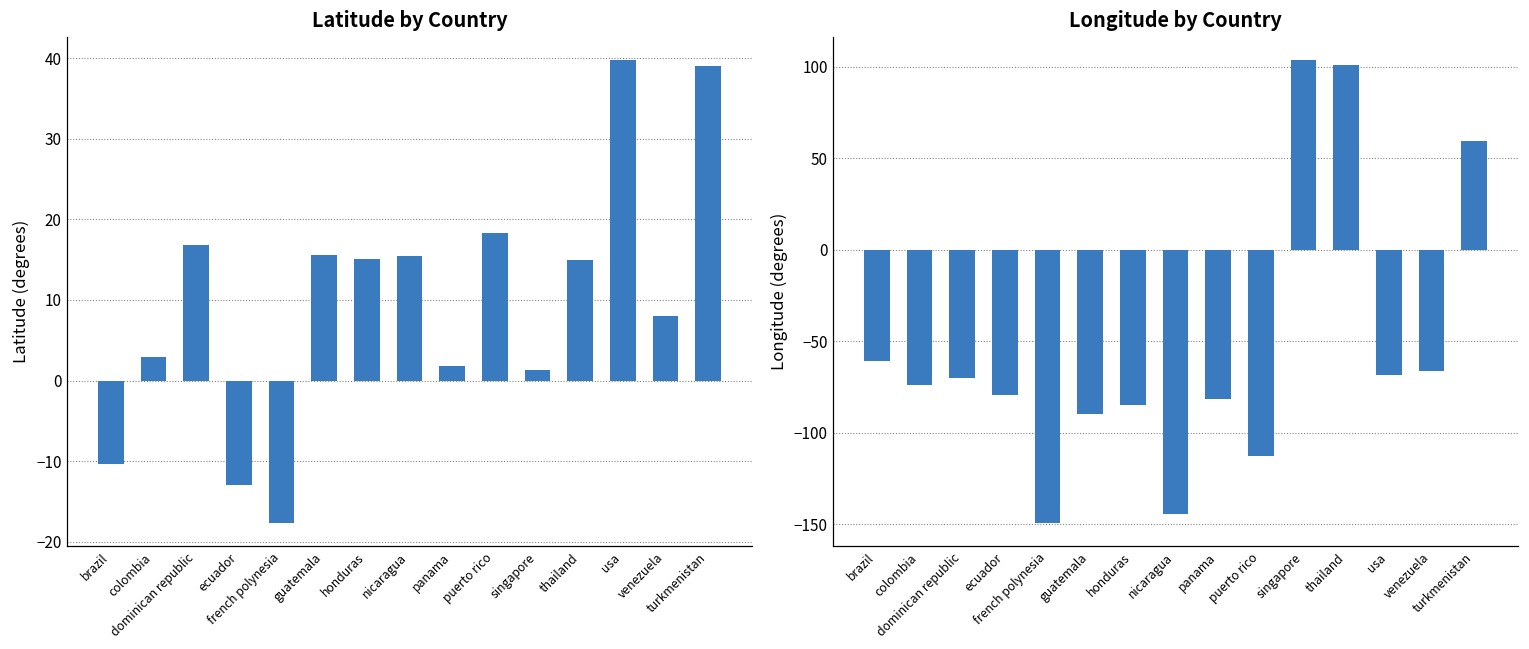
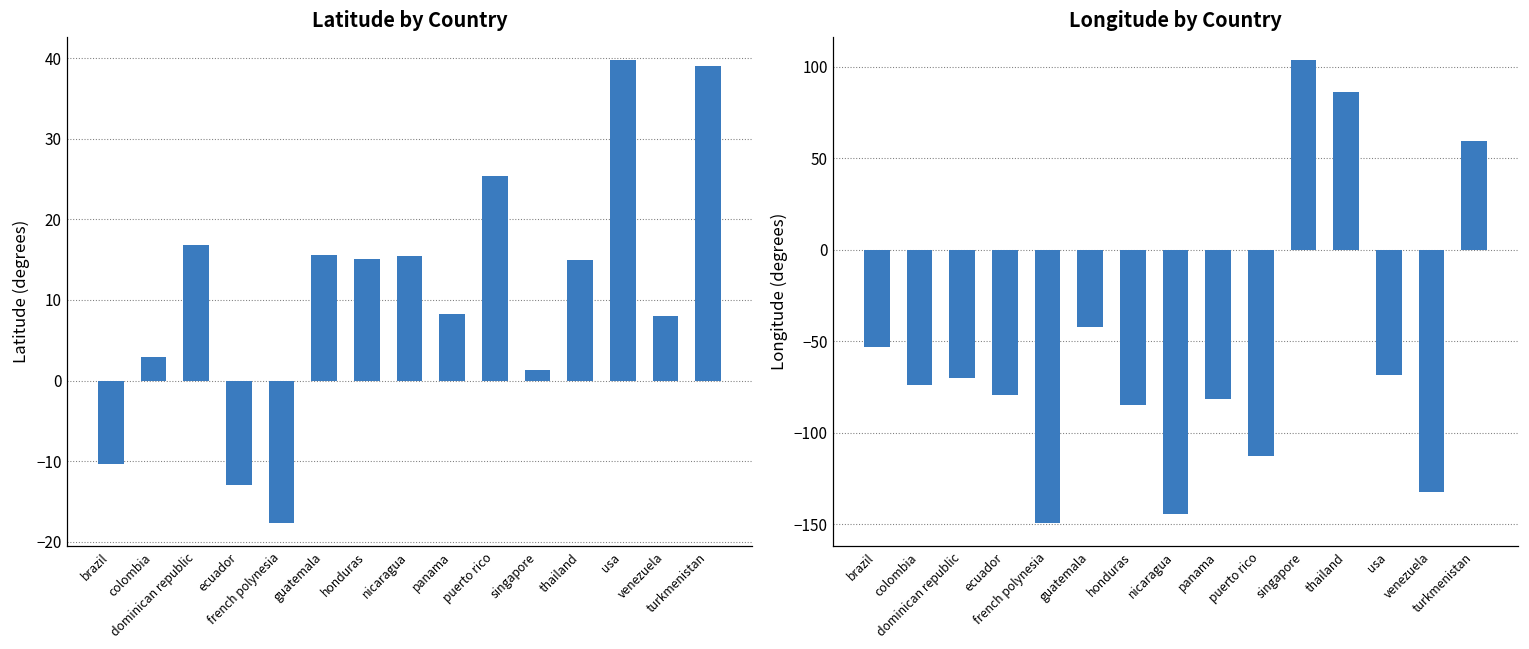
Latitude by Country, panama: 2 -> 8
Latitude by Country, puerto rico: 18 -> 25
Longitude by Country, brazil: -61 -> -53
Longitude by Country, guatemala: -90 -> -42
Longitude by Country, thailand: 101 -> 86
Longitude by Country, venezuela: -66 -> -132
